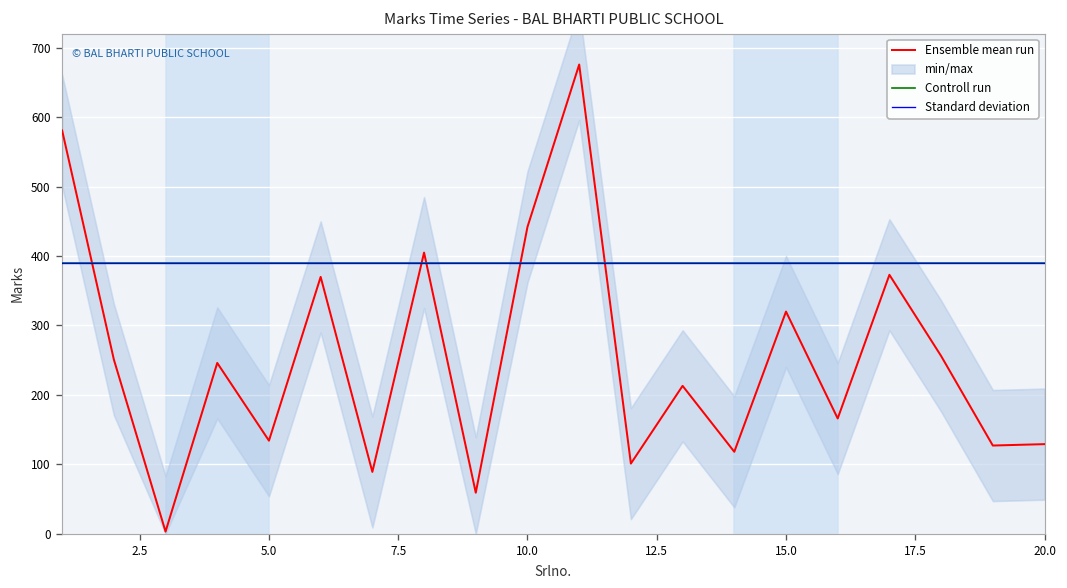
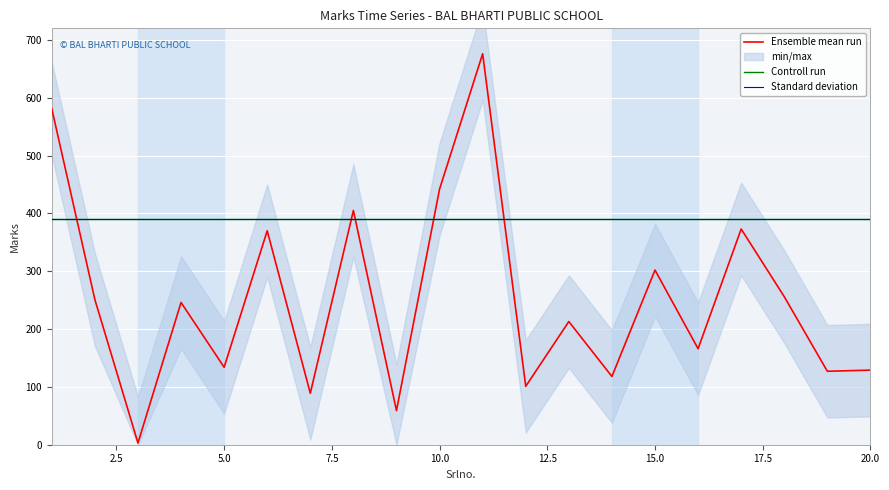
Ensemble mean run, 15.0: 320 -> 300
